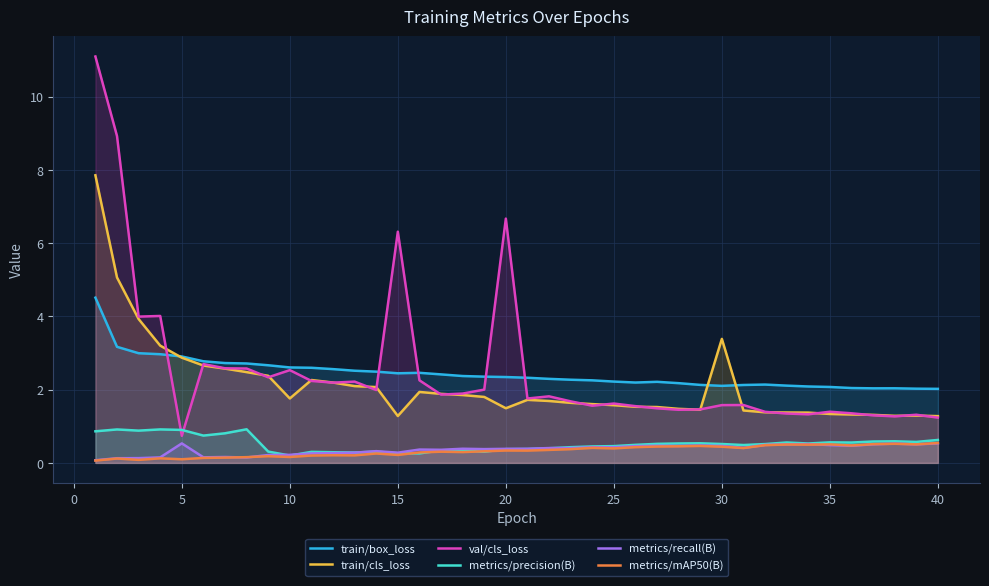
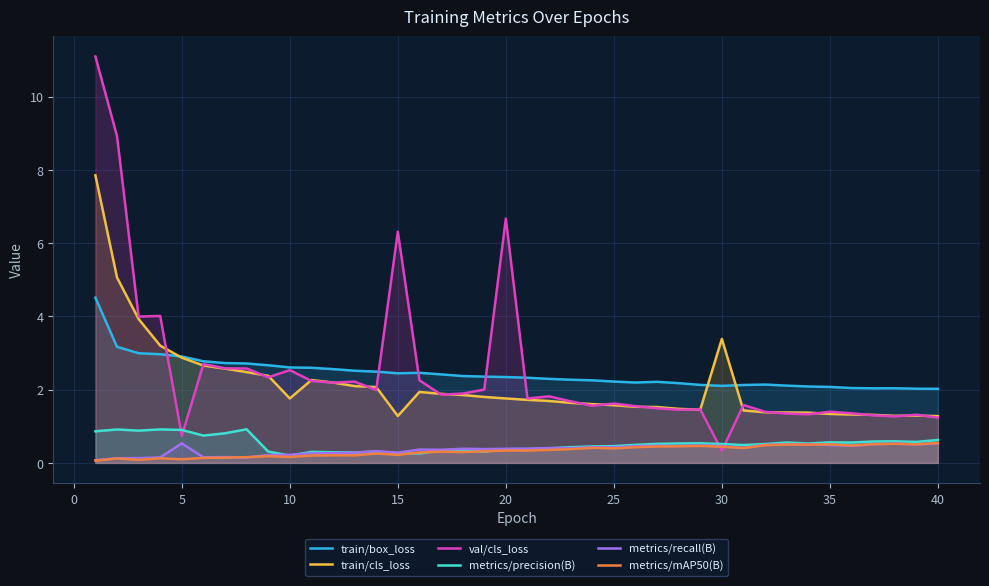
train/cls_loss, 20: 1.5 -> 1.8
val/cls_loss, 30: 1.6 -> 0.3
